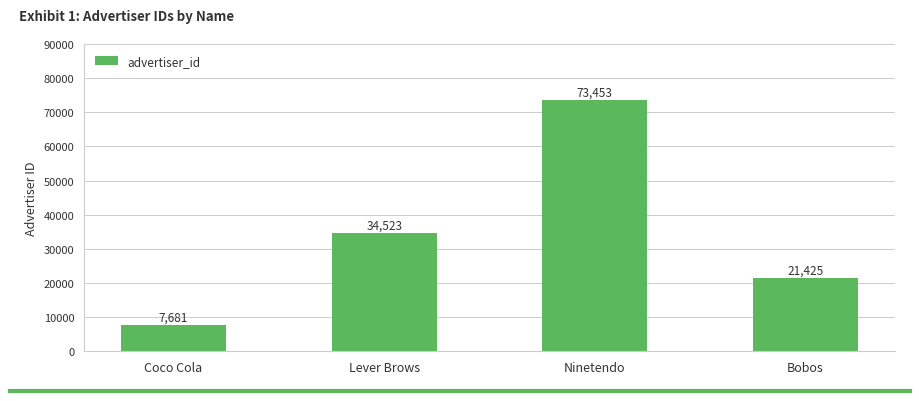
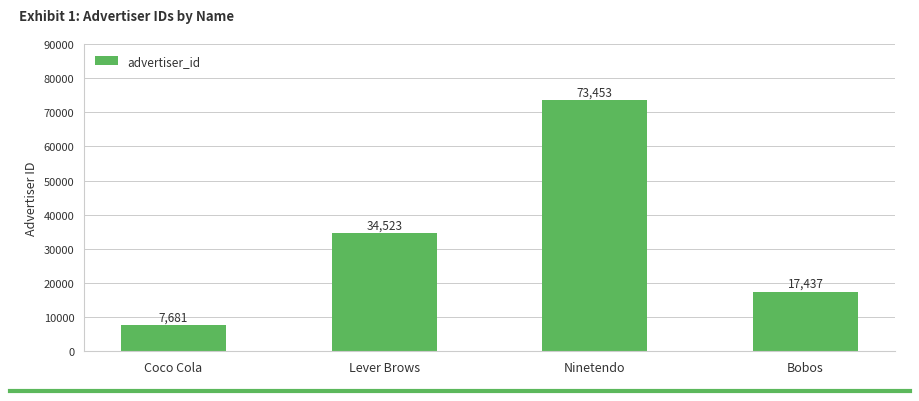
Bobos: 21,425 -> 17,437
